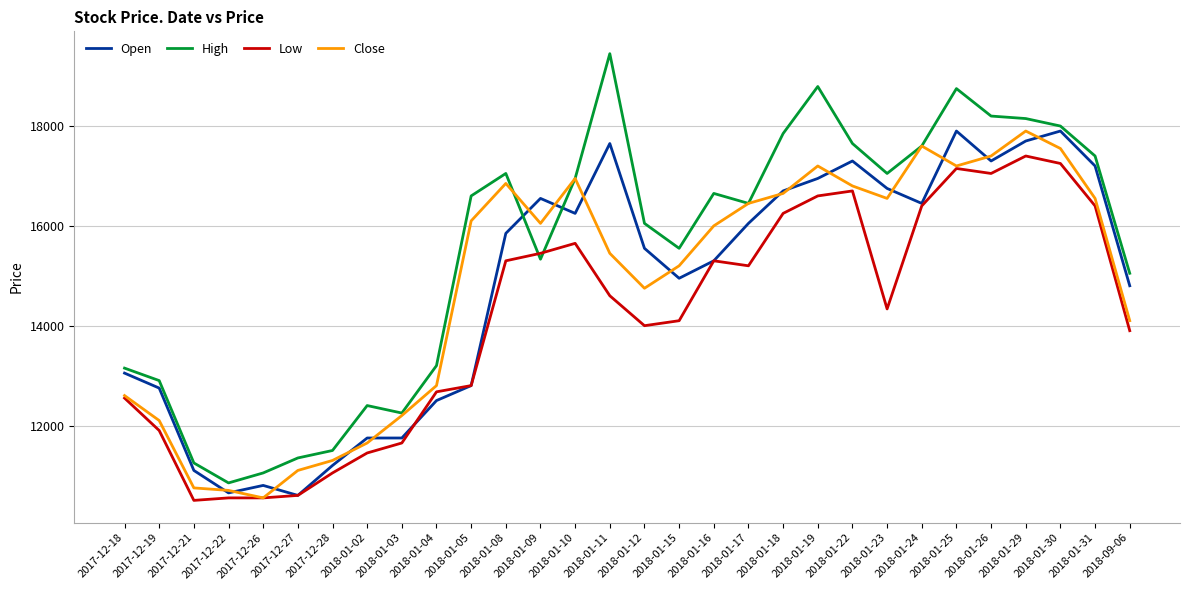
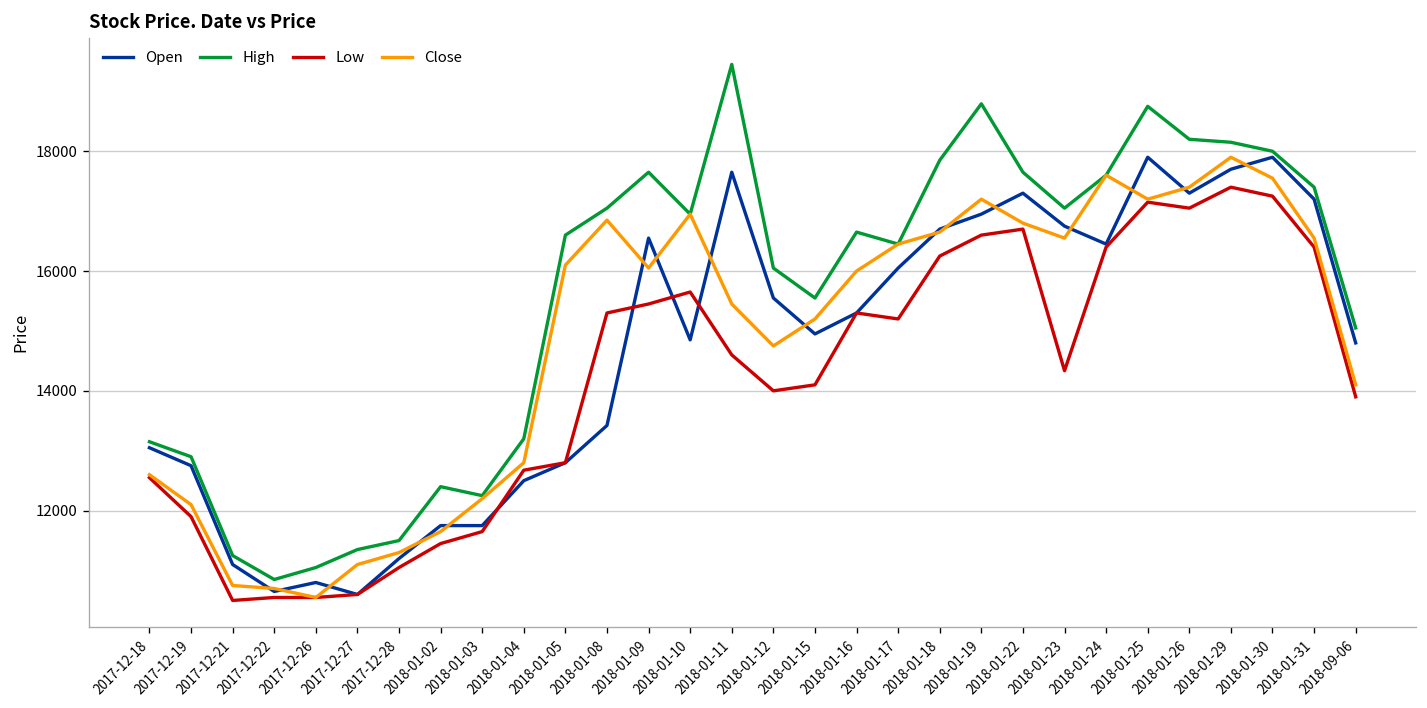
Open, 2018-01-08: 15900 -> 13400
High, 2018-01-09: 15300 -> 17700
Open, 2018-01-10: 16300 -> 14900
